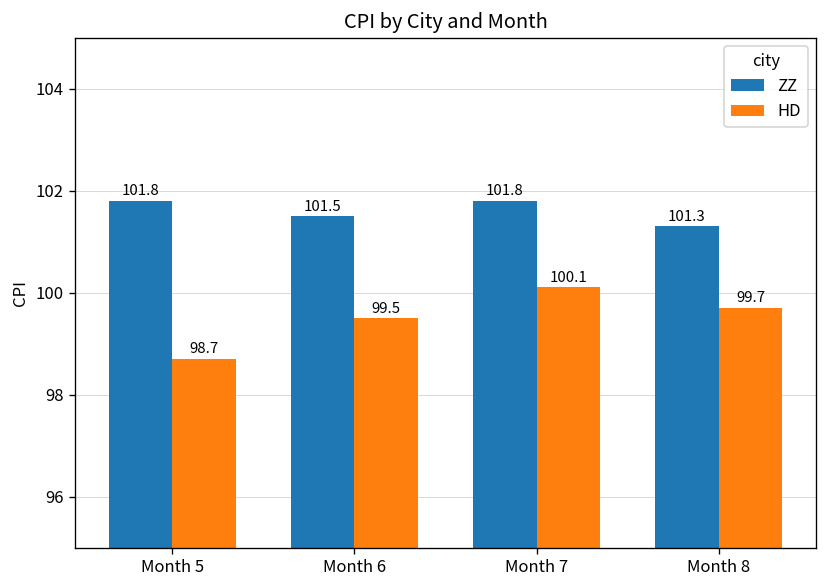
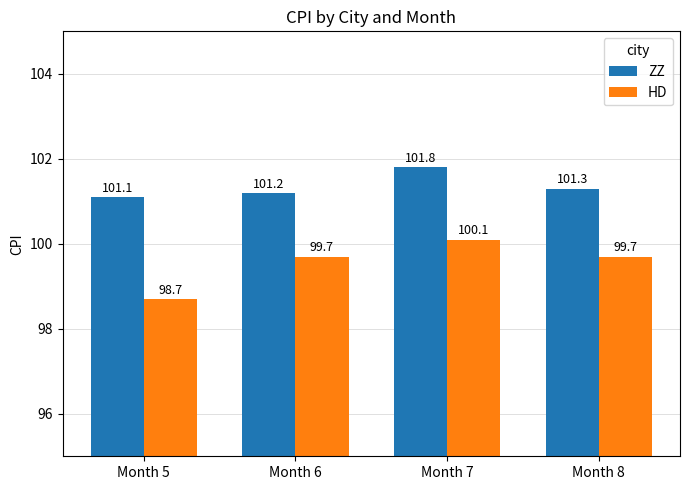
ZZ, Month 5: 101.8 -> 101.1
ZZ, Month 6: 101.5 -> 101.2
HD, Month 6: 99.5 -> 99.7
